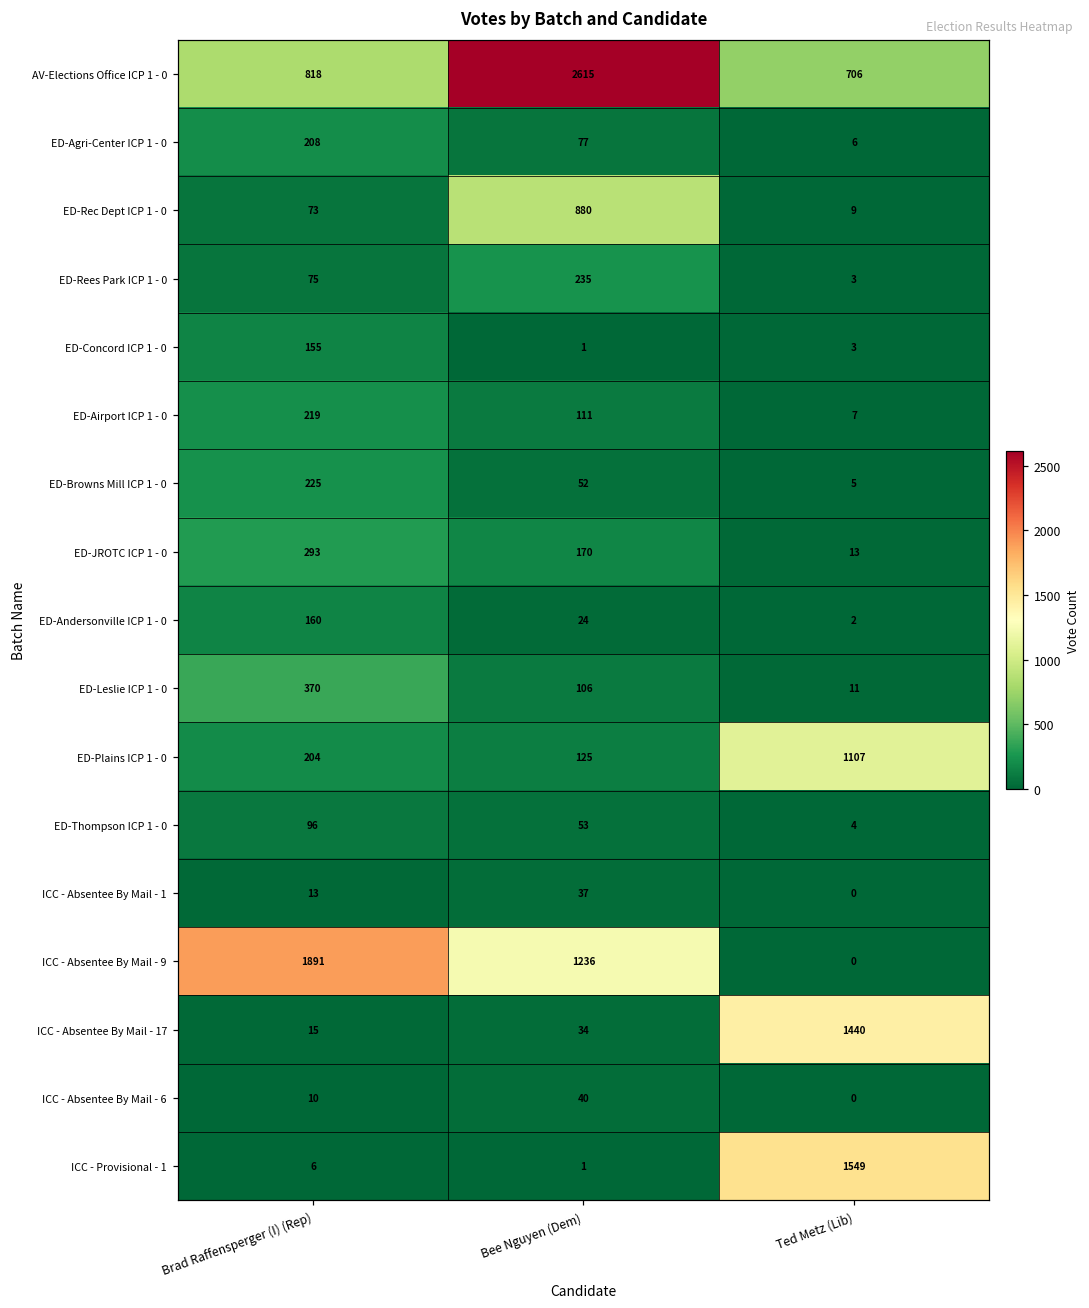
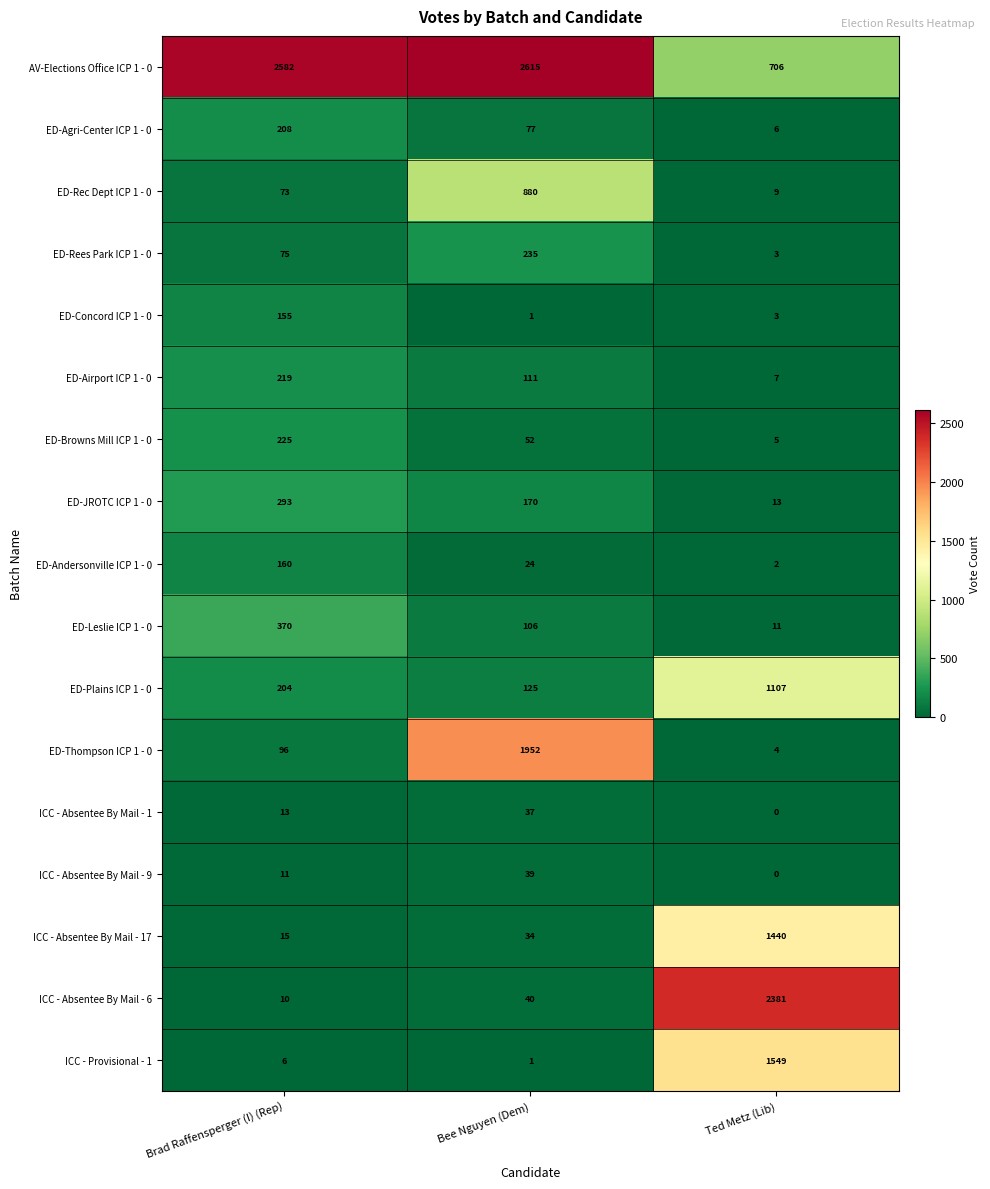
AV-Elections Office ICP 1 - 0, Brad Raffensperger (I) (Rep): 818 -> 2582
ED-Thompson ICP 1 - 0, Bee Nguyen (Dem): 53 -> 1952
ICC - Absentee By Mail - 9, Brad Raffensperger (I) (Rep): 1891 -> 11
ICC - Absentee By Mail - 9, Bee Nguyen (Dem): 1236 -> 39
ICC - Absentee By Mail - 6, Ted Metz (Lib): 0 -> 2381
